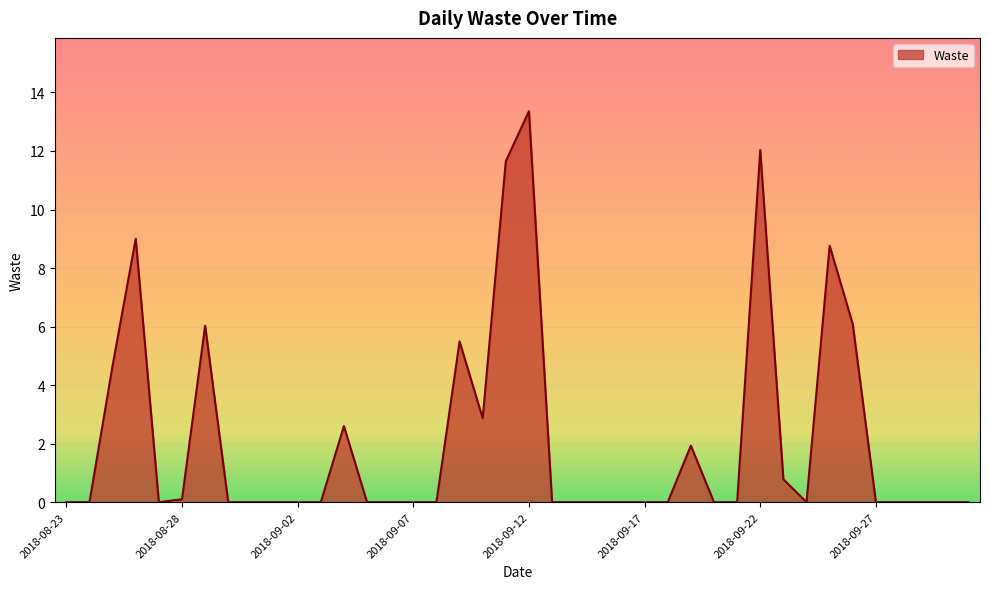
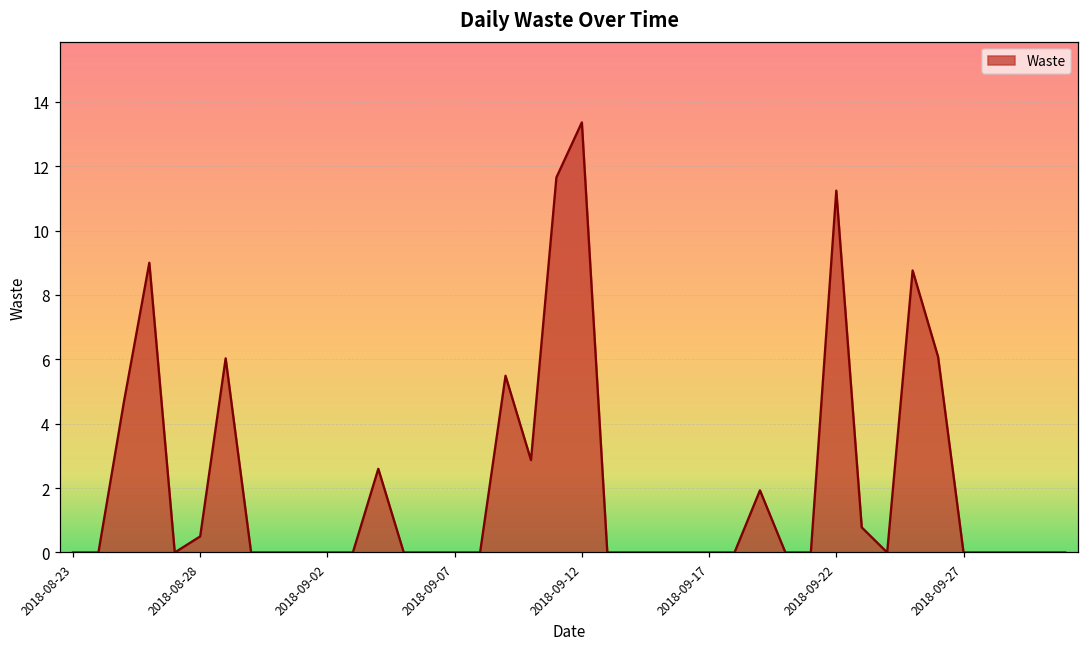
2018-08-28: 0.1 -> 0.5
2018-09-22: 12.0 -> 11.2
